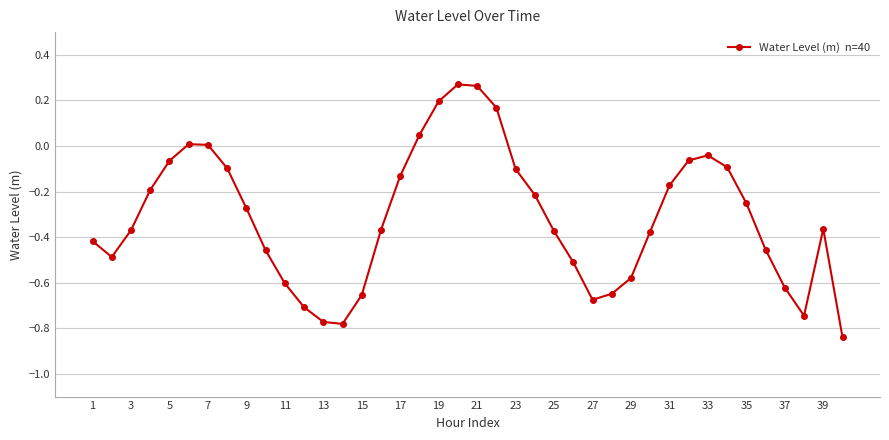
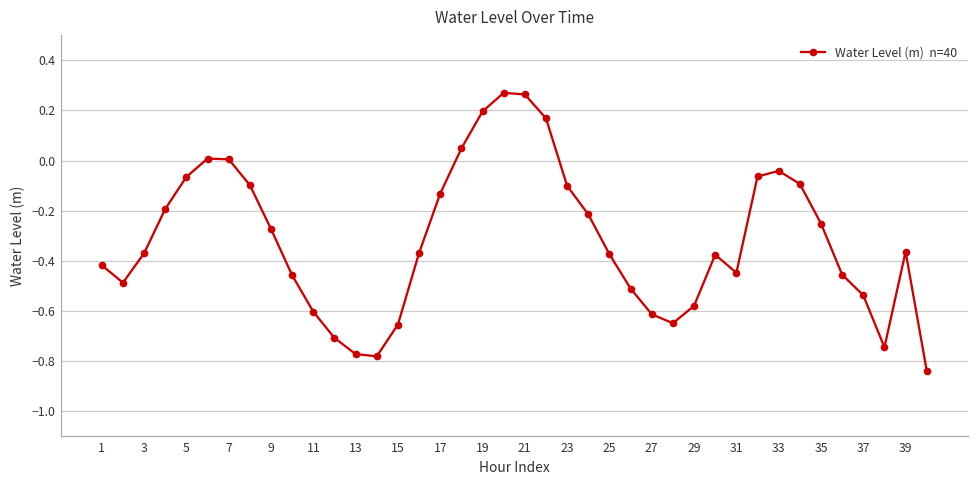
27: -0.67 -> -0.61
31: -0.17 -> -0.45
37: -0.62 -> -0.54
